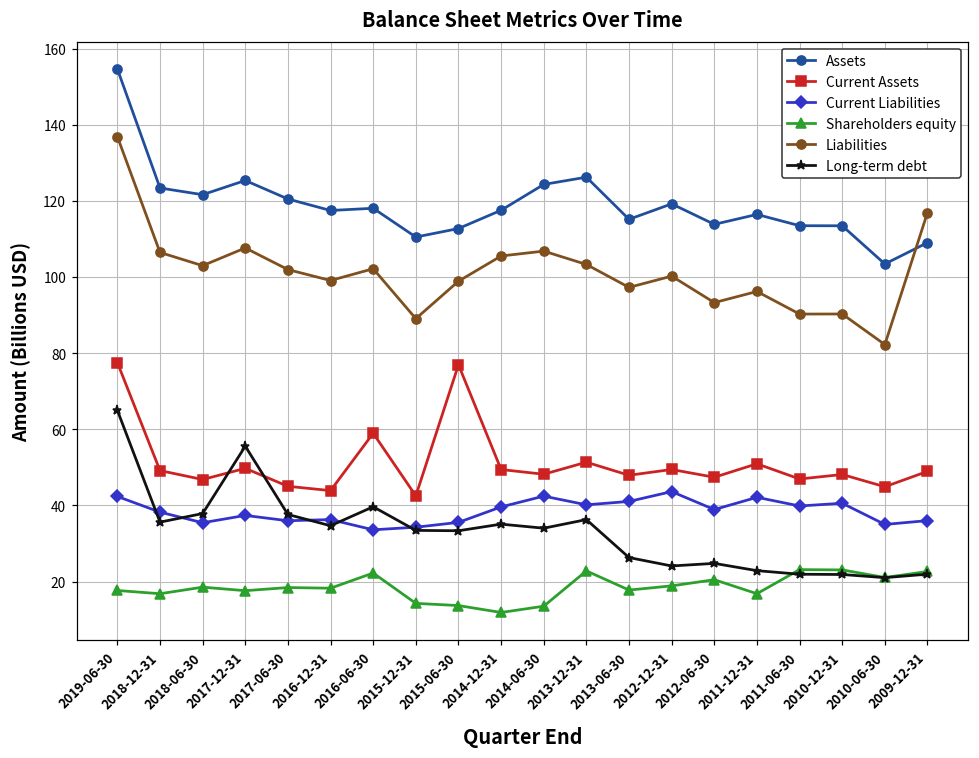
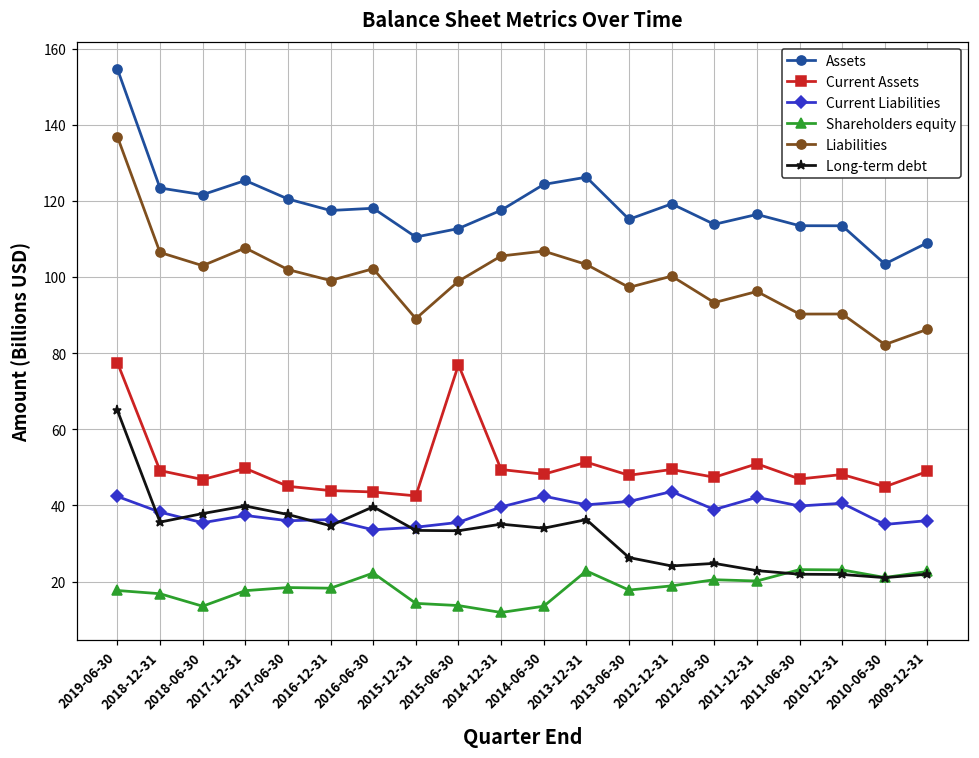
Shareholders equity, 2018-06-30: 19 -> 14
Long-term debt, 2017-12-31: 56 -> 40
Current Assets, 2016-06-30: 59 -> 44
Shareholders equity, 2011-12-31: 17 -> 20
Liabilities, 2009-12-31: 117 -> 86
